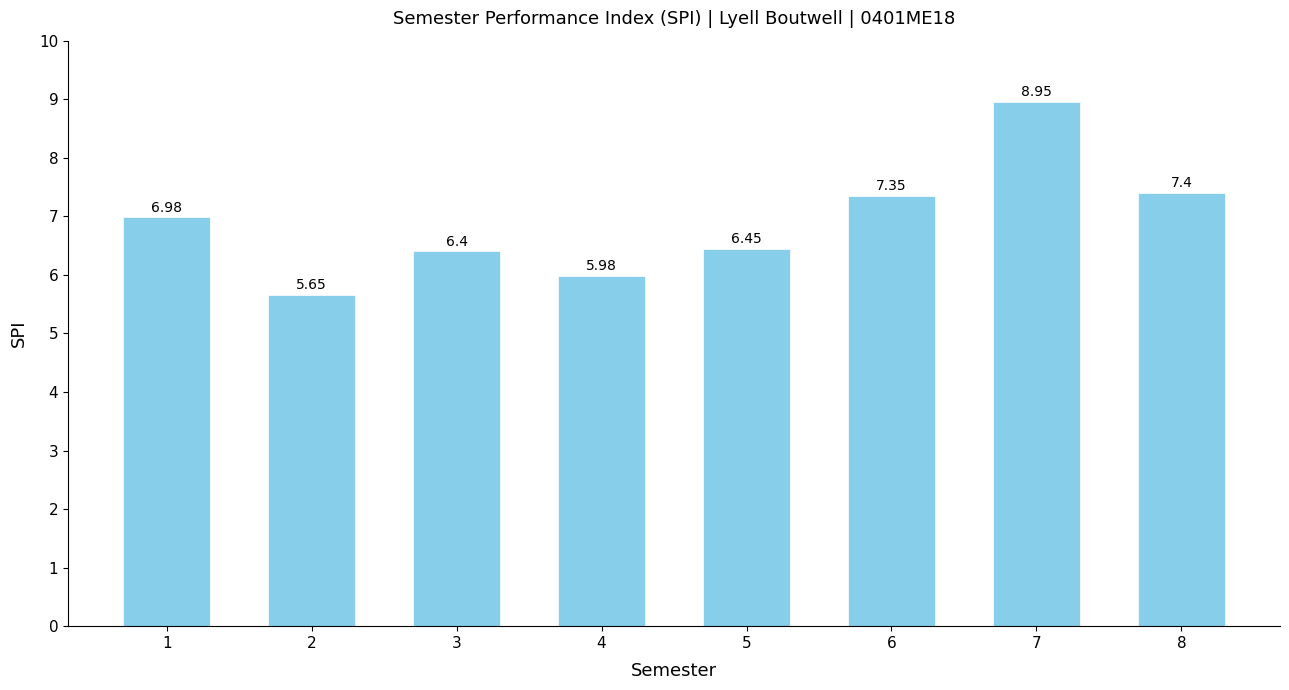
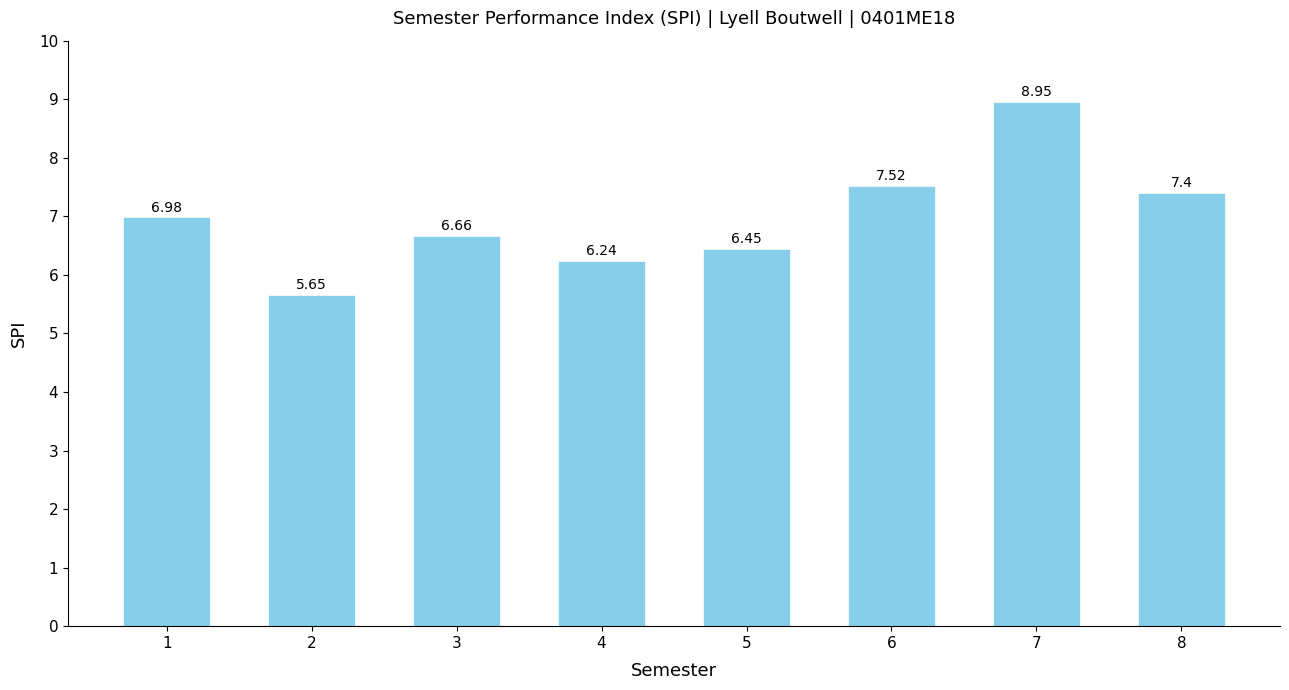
3: 6.4 -> 6.66
4: 5.98 -> 6.24
6: 7.35 -> 7.52
